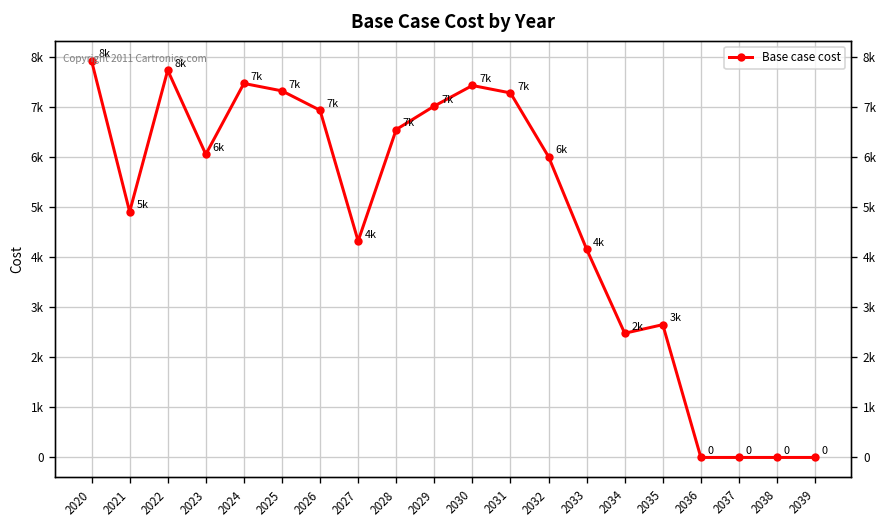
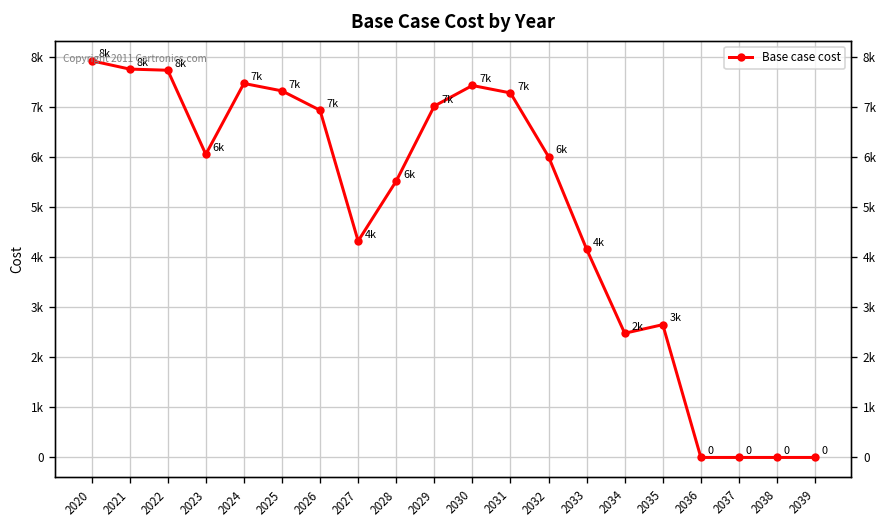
2021: 5k -> 8k
2028: 7k -> 6k
